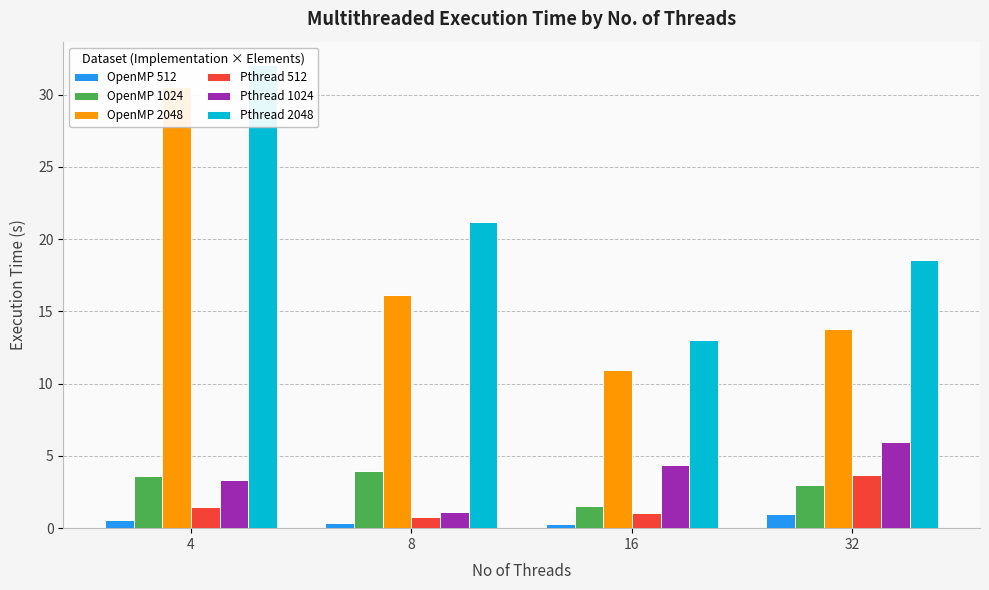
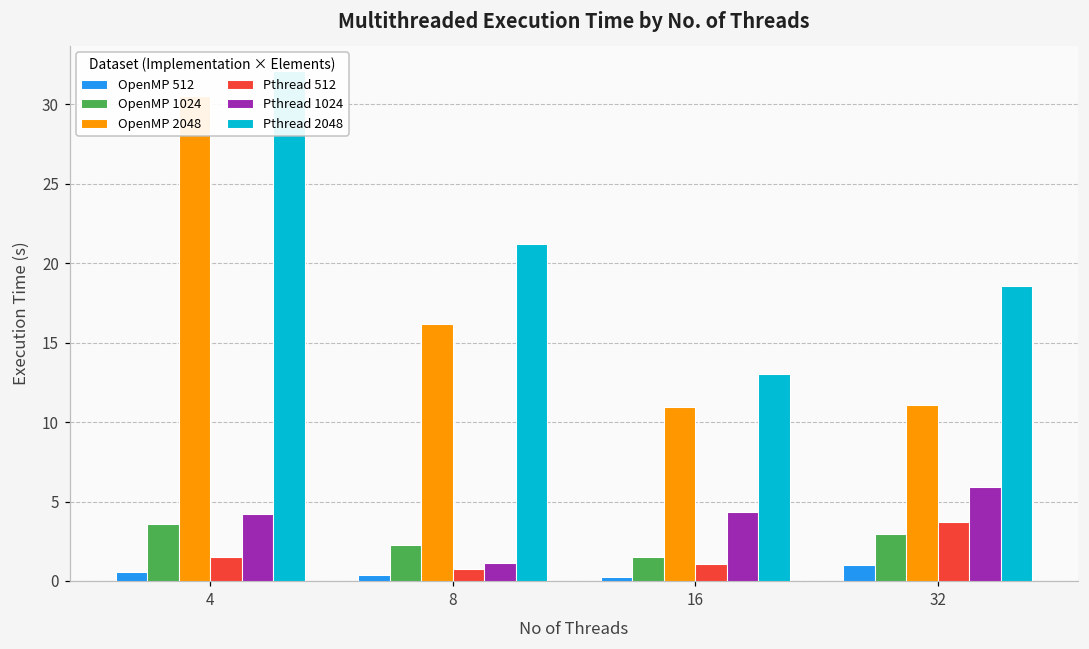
Pthread 1024, 4: 3.3 -> 4.2
OpenMP 1024, 8: 4.0 -> 2.3
OpenMP 2048, 32: 13.8 -> 11.1
